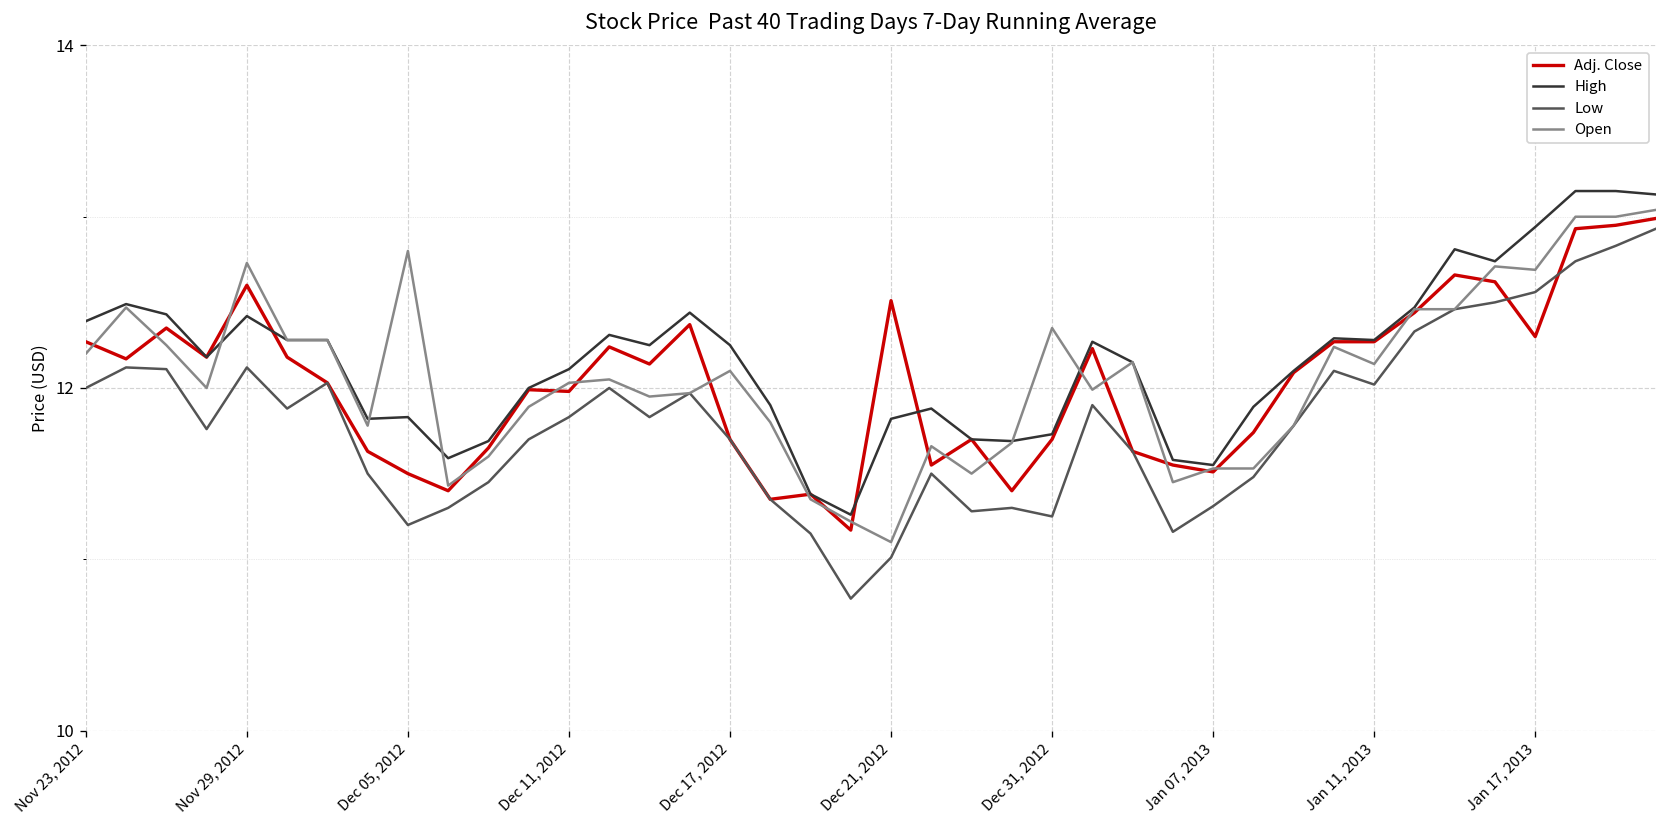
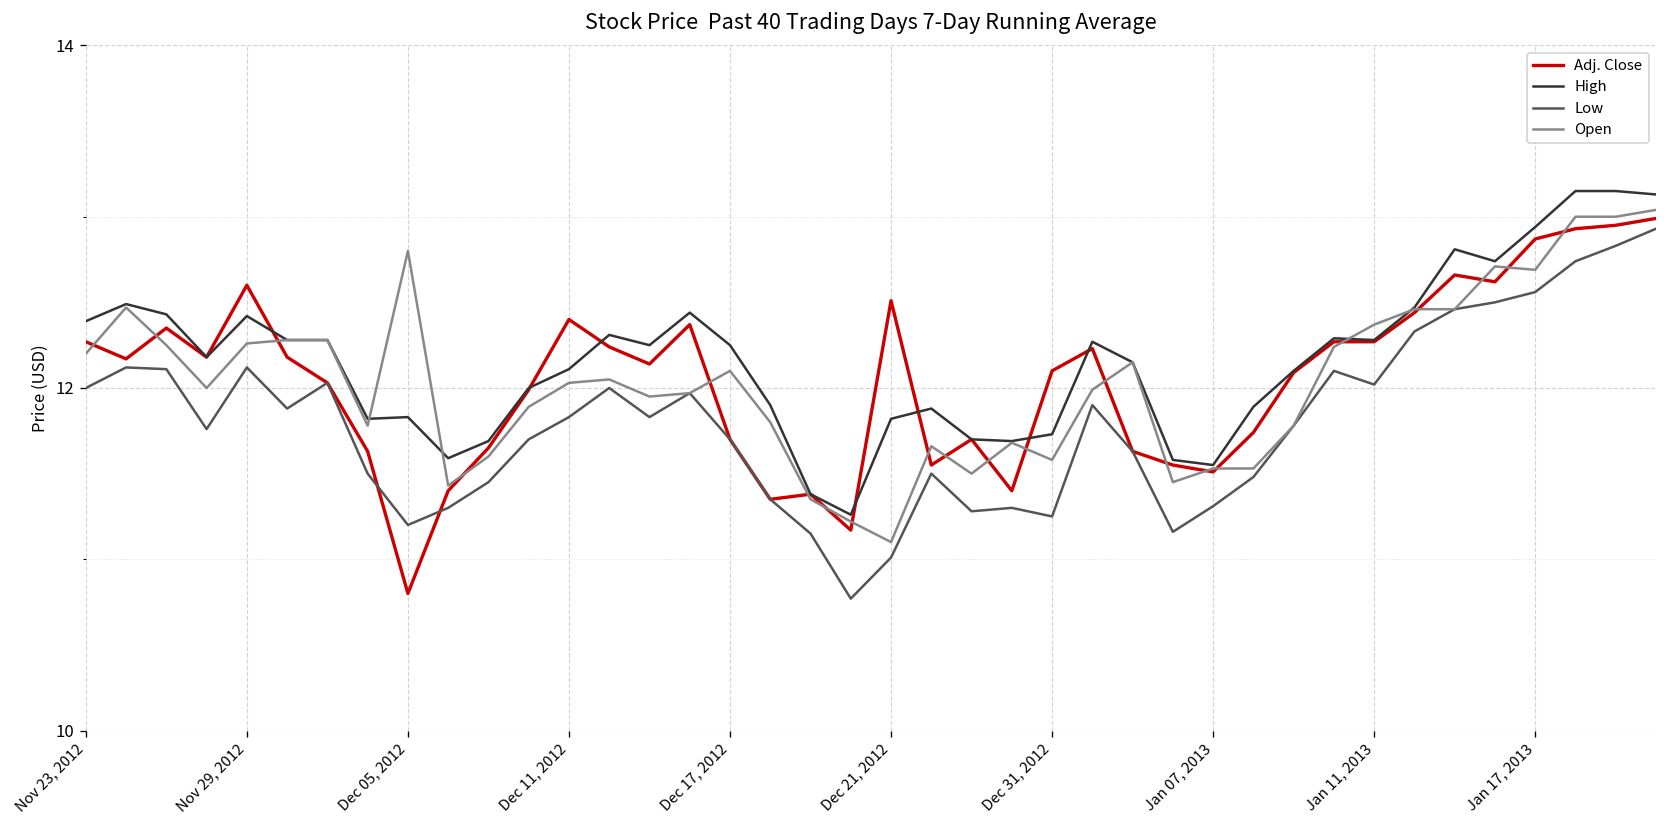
Open, Nov 29, 2012: 12.73 -> 12.26
Adj. Close, Dec 05, 2012: 11.5 -> 10.8
Adj. Close, Dec 11, 2012: 11.98 -> 12.40
Adj. Close, Dec 31, 2012: 11.7 -> 12.1
Open, Dec 31, 2012: 12.35 -> 11.58
Open, Jan 11, 2013: 12.14 -> 12.37
Adj. Close, Jan 17, 2013: 12.30 -> 12.87
